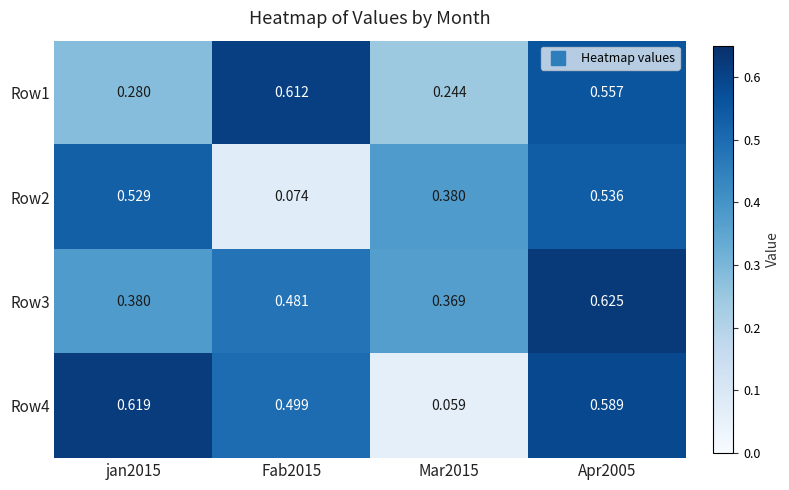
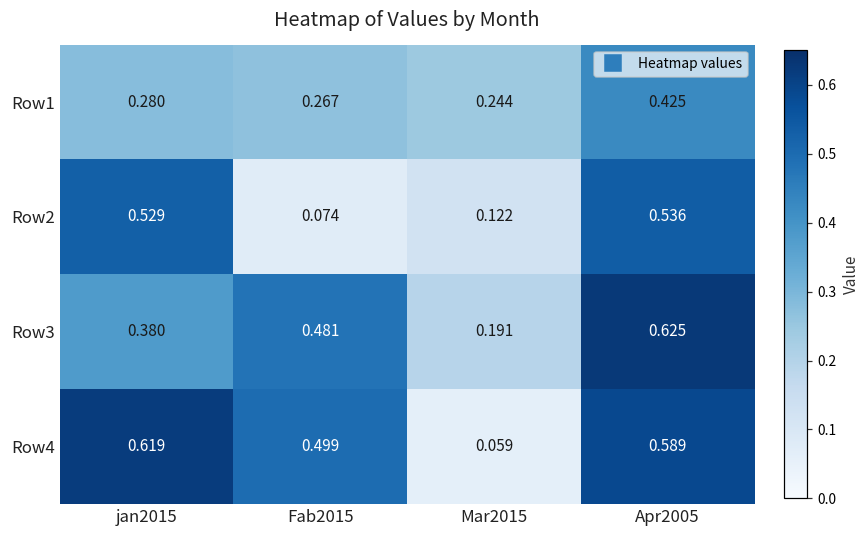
Row1, Fab2015: 0.612 -> 0.267
Row1, Apr2005: 0.557 -> 0.425
Row2, Mar2015: 0.380 -> 0.122
Row3, Mar2015: 0.369 -> 0.191
